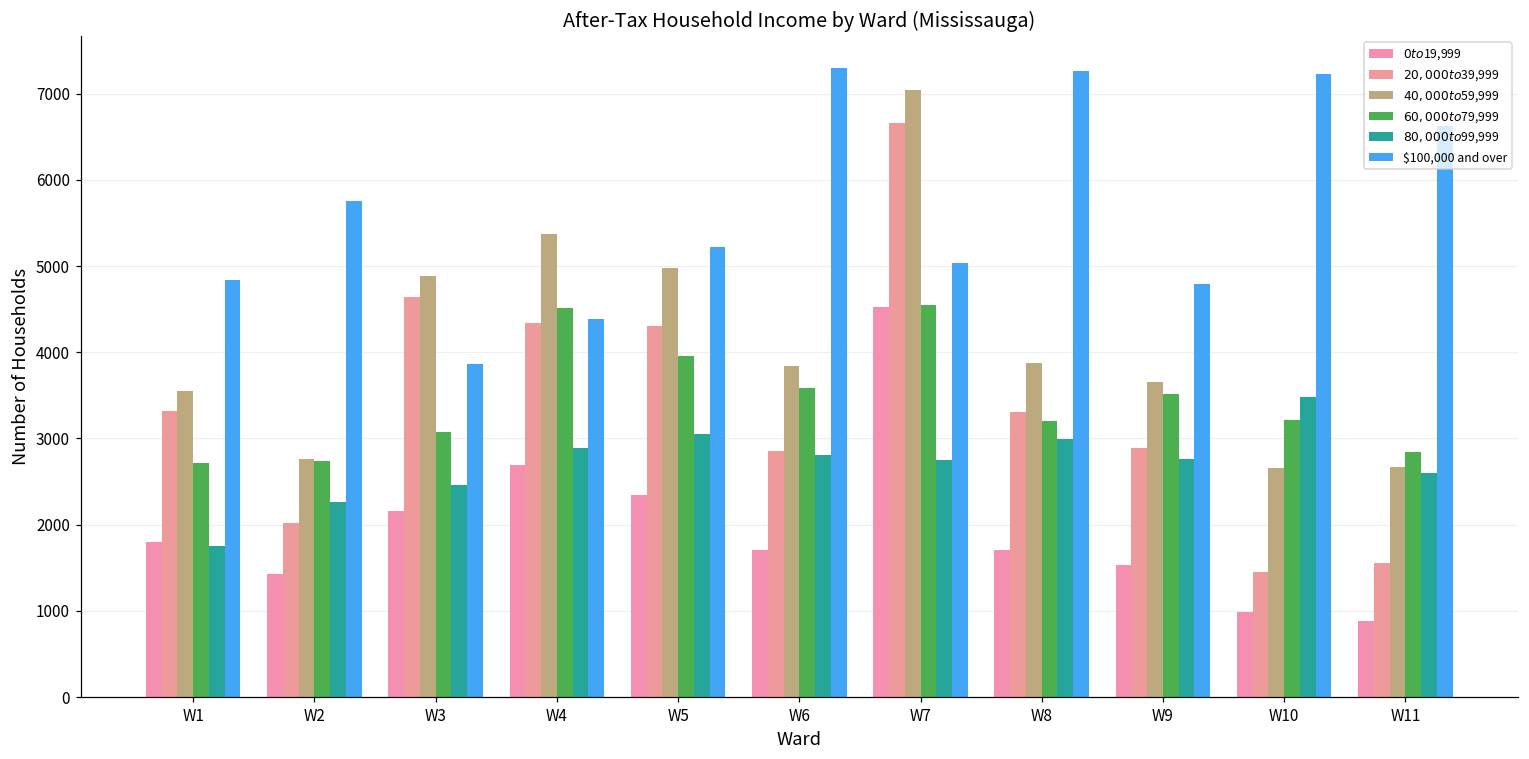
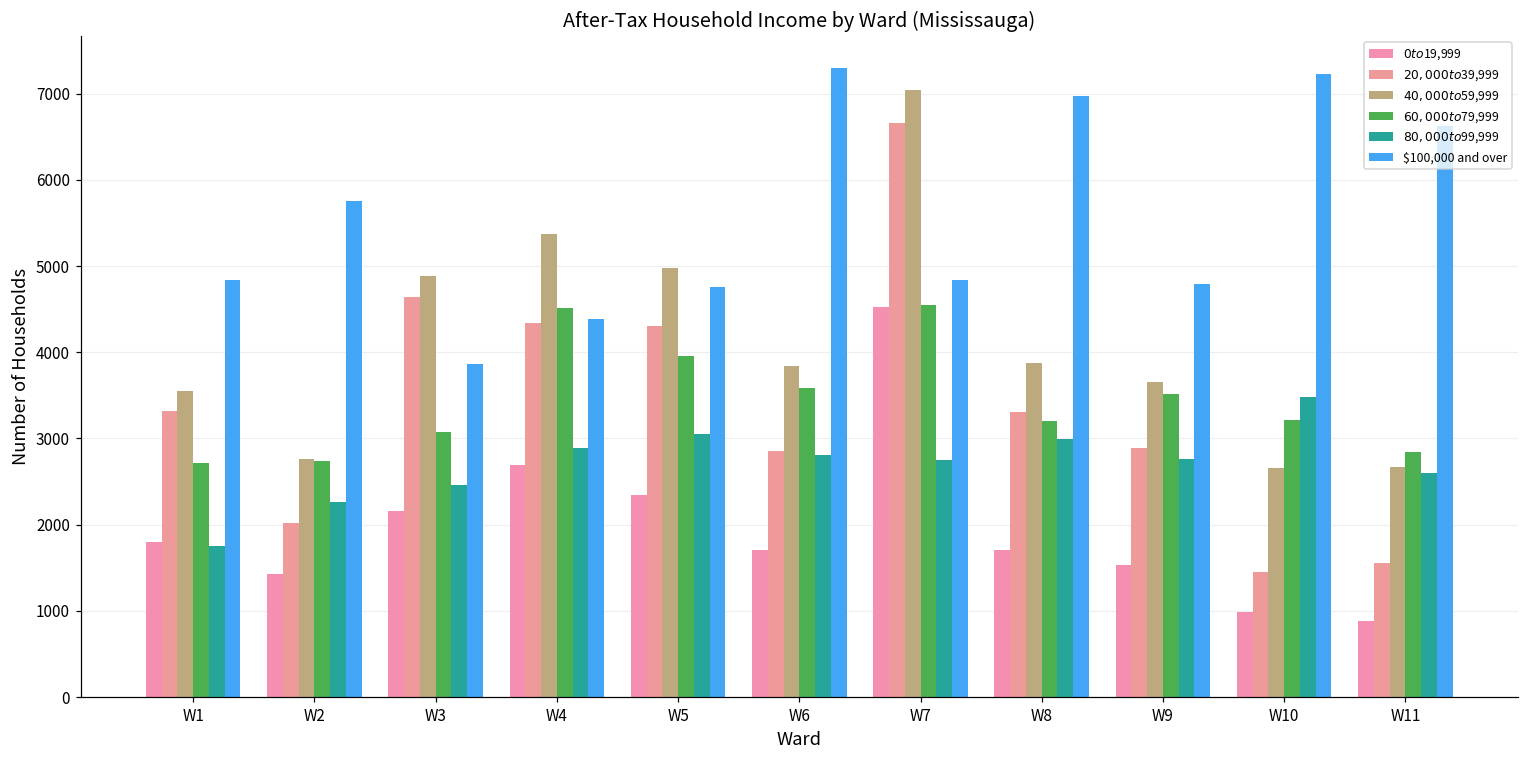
$100,000 and over, W5: 5200 -> 4800
$100,000 and over, W7: 5000 -> 4800
$100,000 and over, W8: 7300 -> 7000
